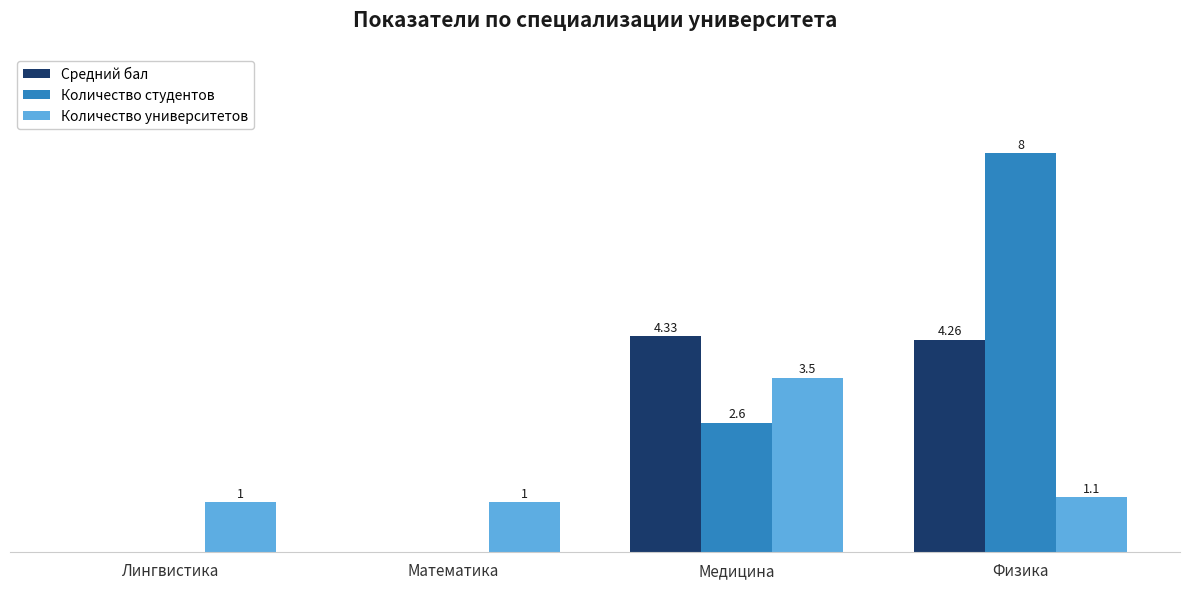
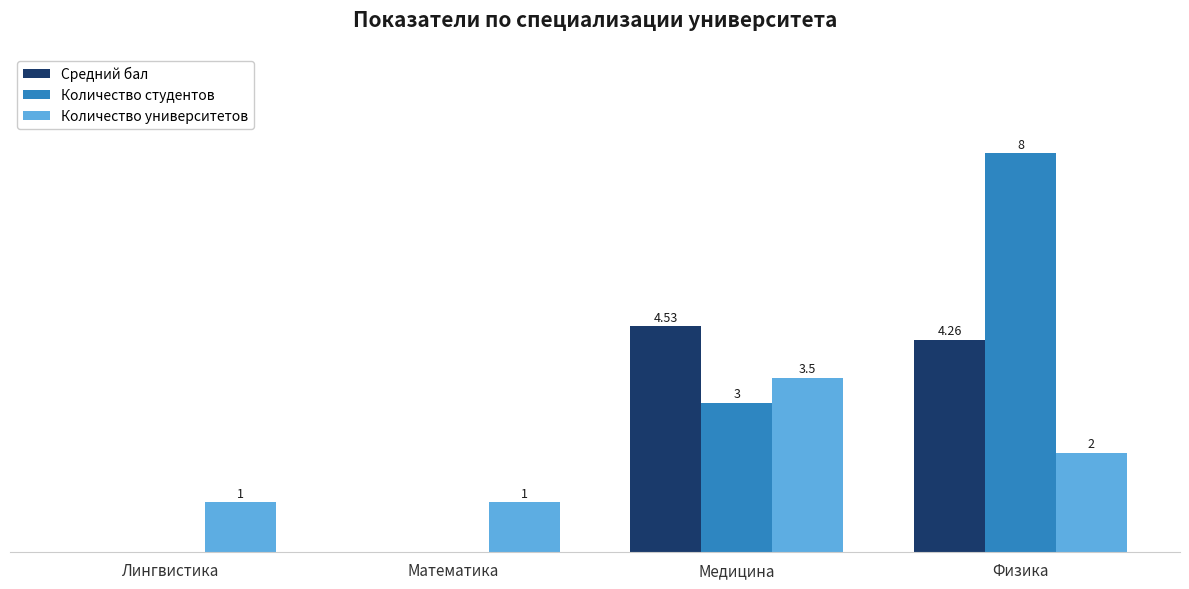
Средний бал, Медицина: 4.33 -> 4.53
Количество студентов, Медицина: 2.6 -> 3
Количество университетов, Физика: 1.1 -> 2
